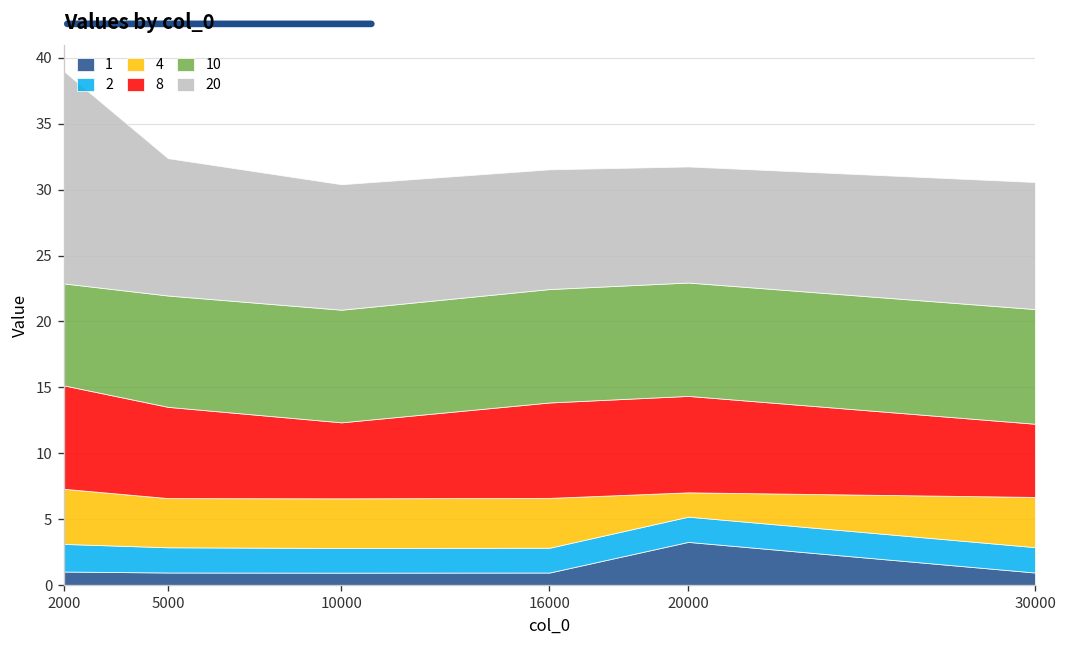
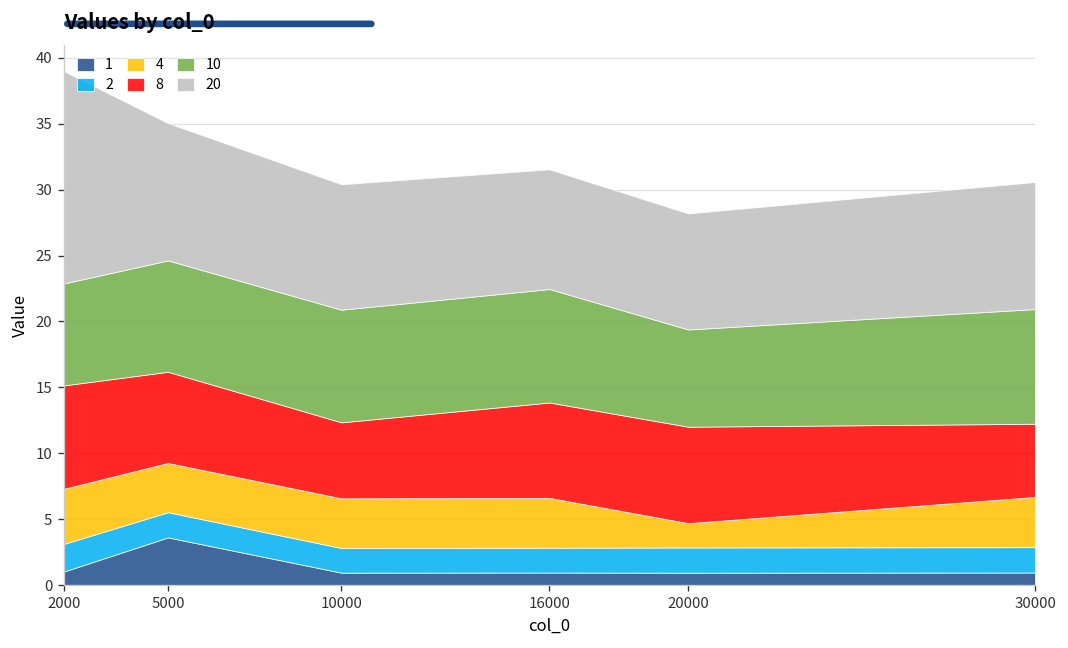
1, 5000: 1.0 -> 3.6
1, 20000: 3.3 -> 1.0
10, 20000: 8.6 -> 7.4
